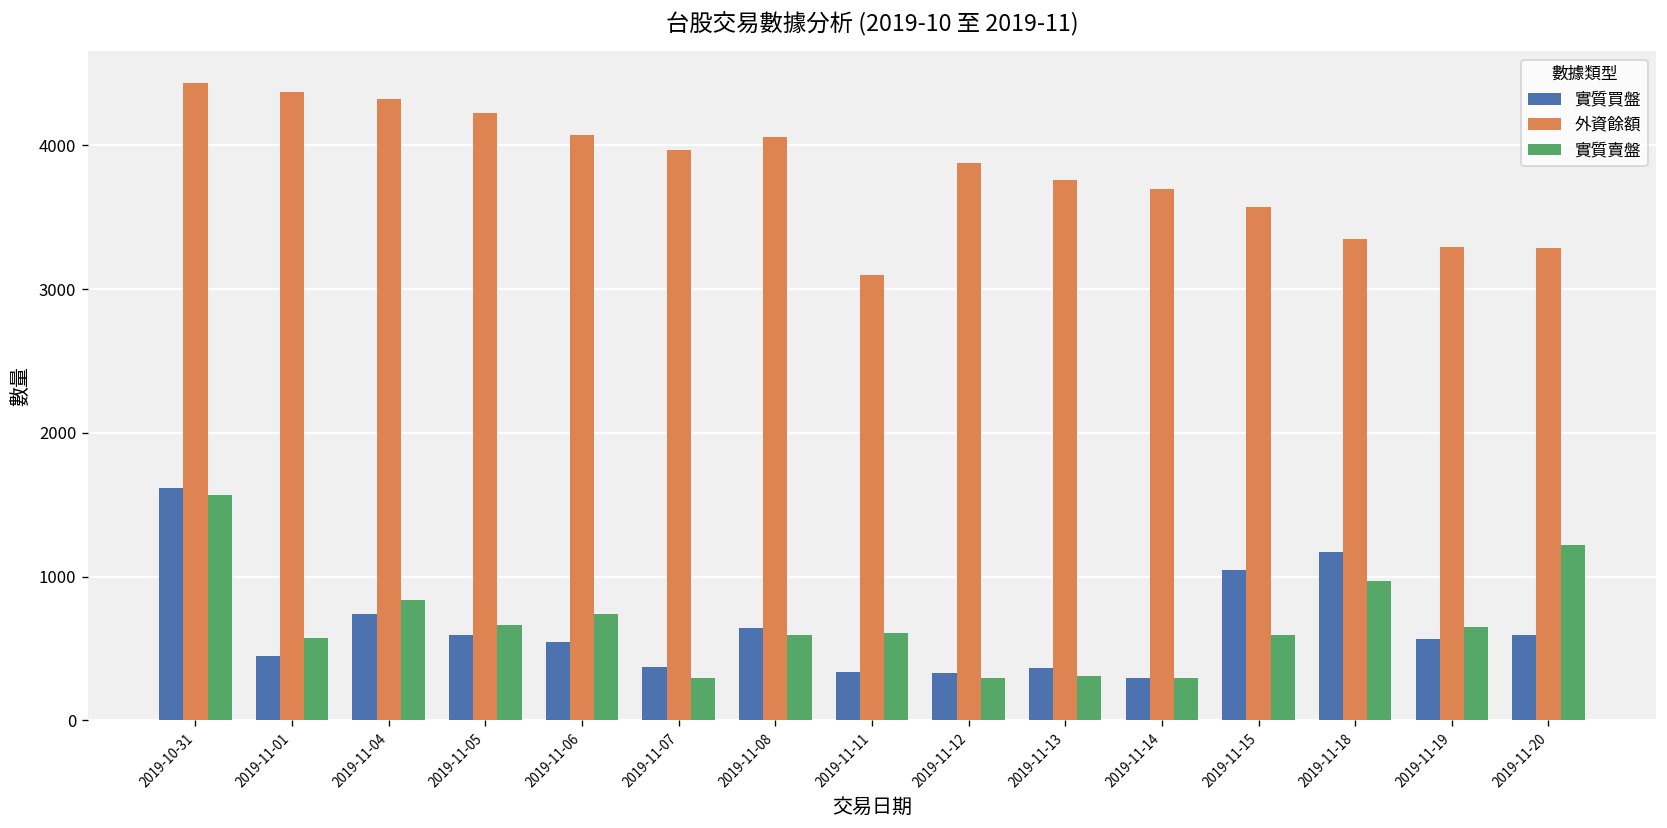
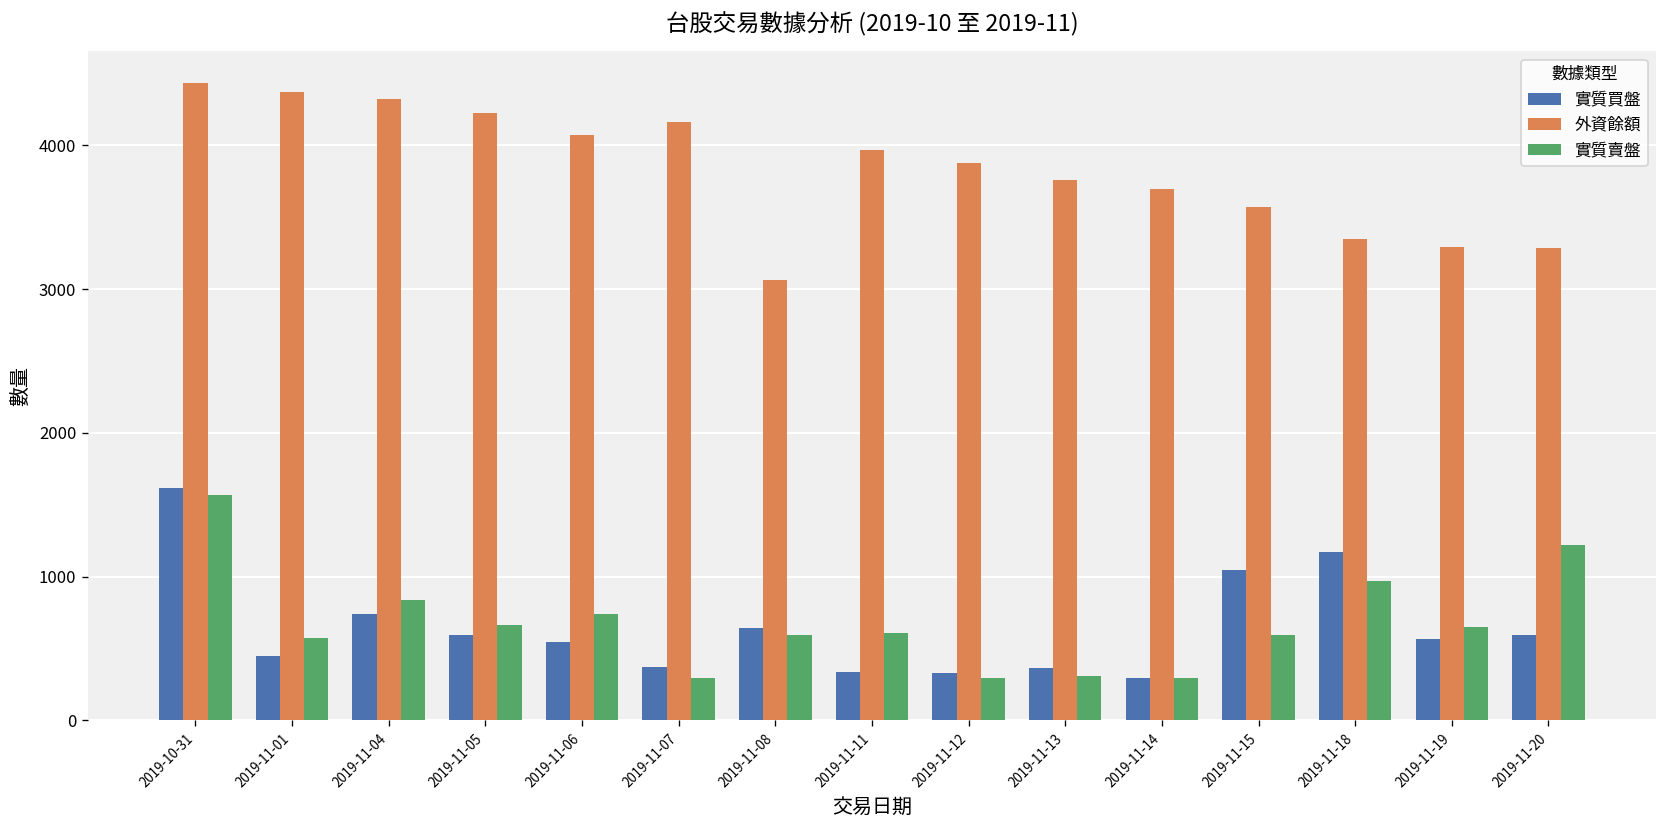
外資餘額, 2019-11-07: 3970 -> 4160
外資餘額, 2019-11-08: 4060 -> 3070
外資餘額, 2019-11-11: 3100 -> 3970
